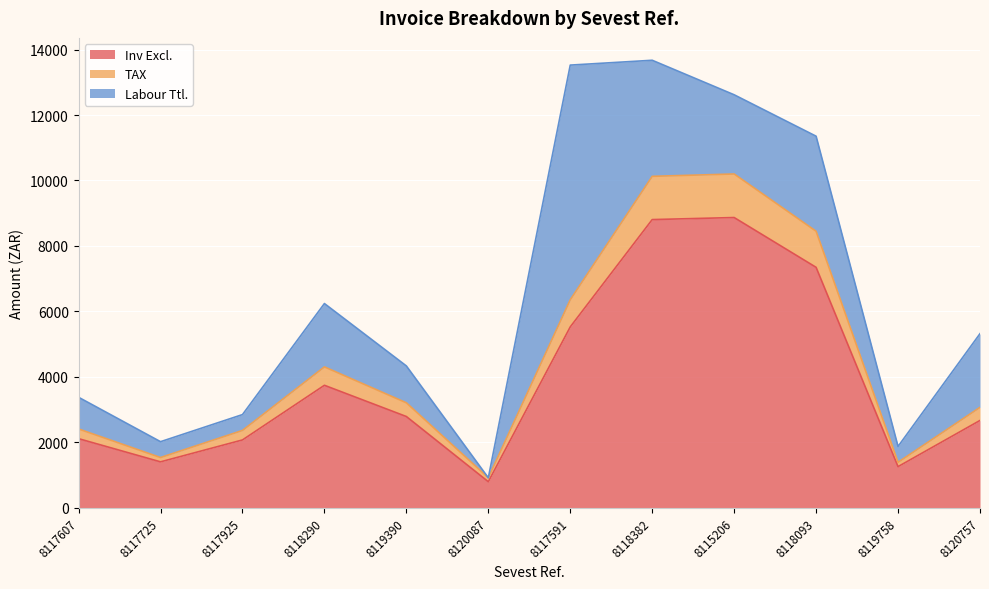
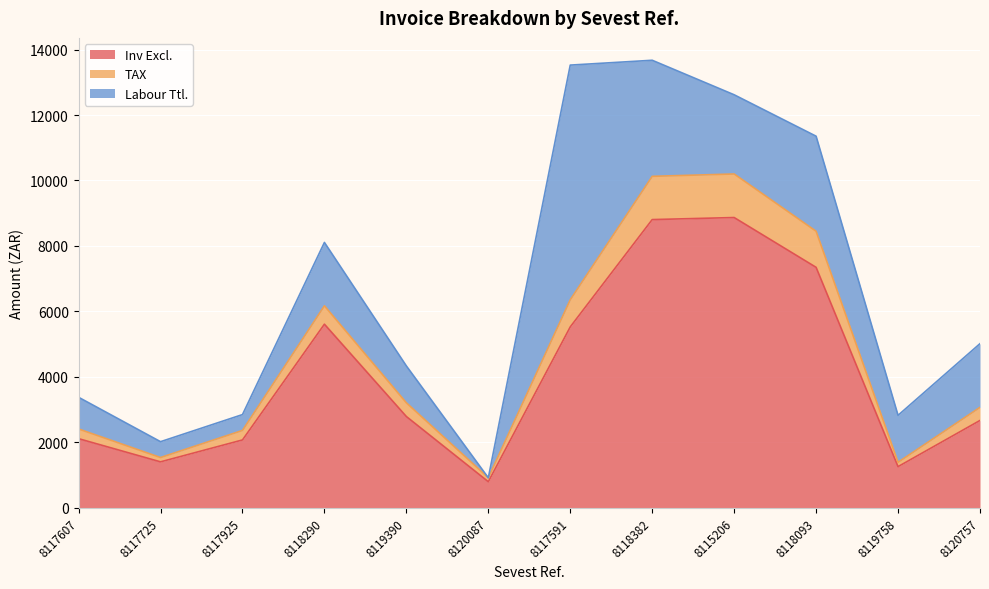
Inv Excl., 8118290: 3700 -> 5600
Labour Ttl., 8119758: 500 -> 1400
Labour Ttl., 8120757: 2300 -> 1900
